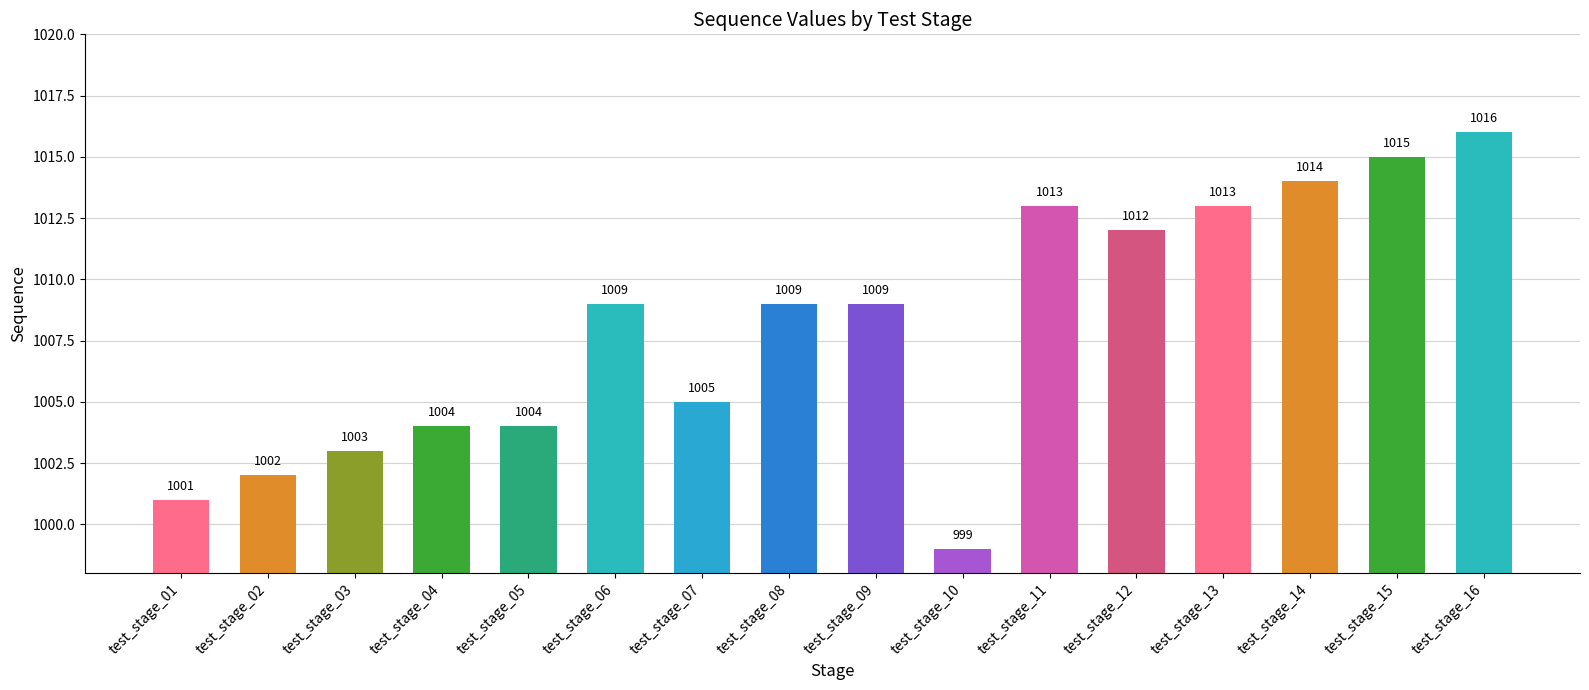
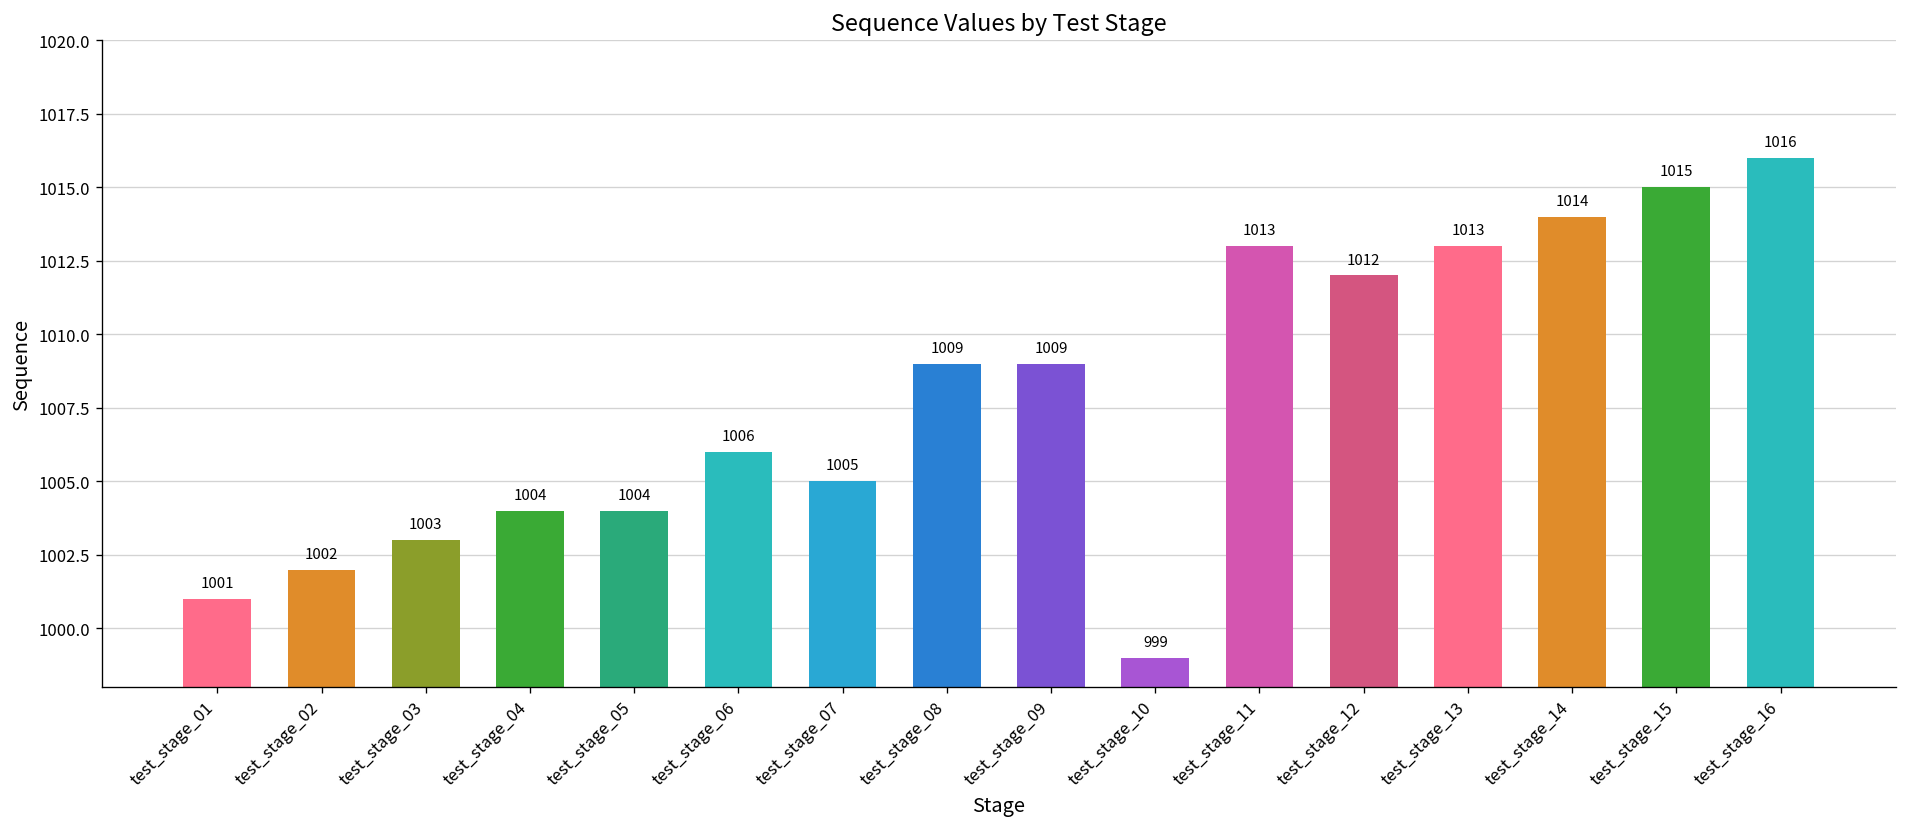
test_stage_06: 1009 -> 1006
